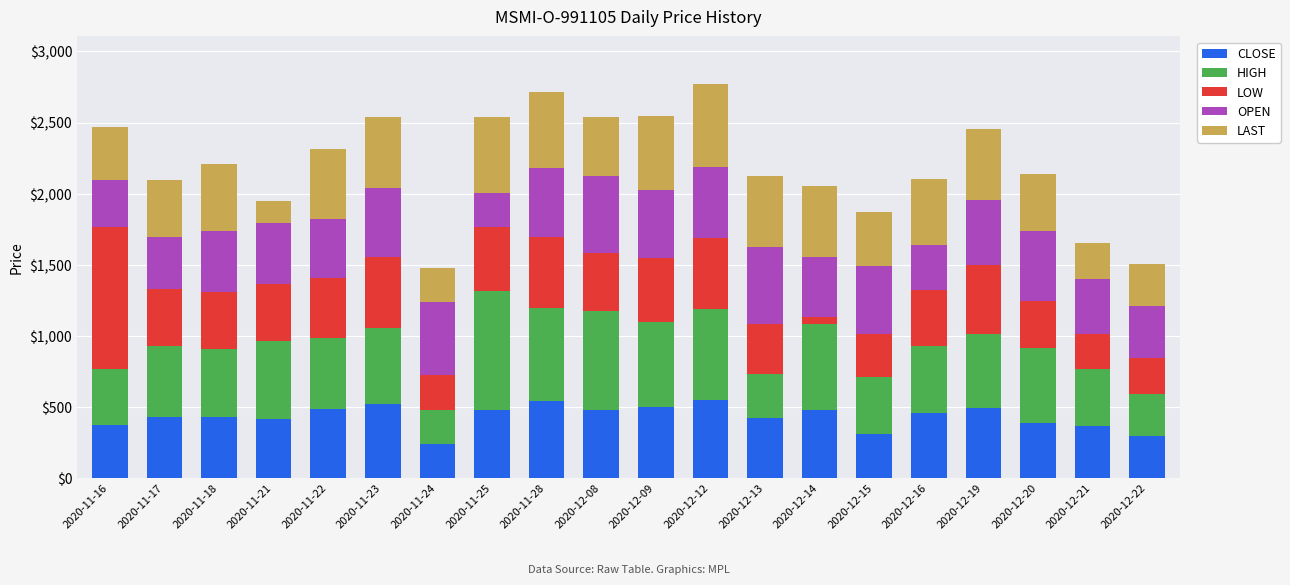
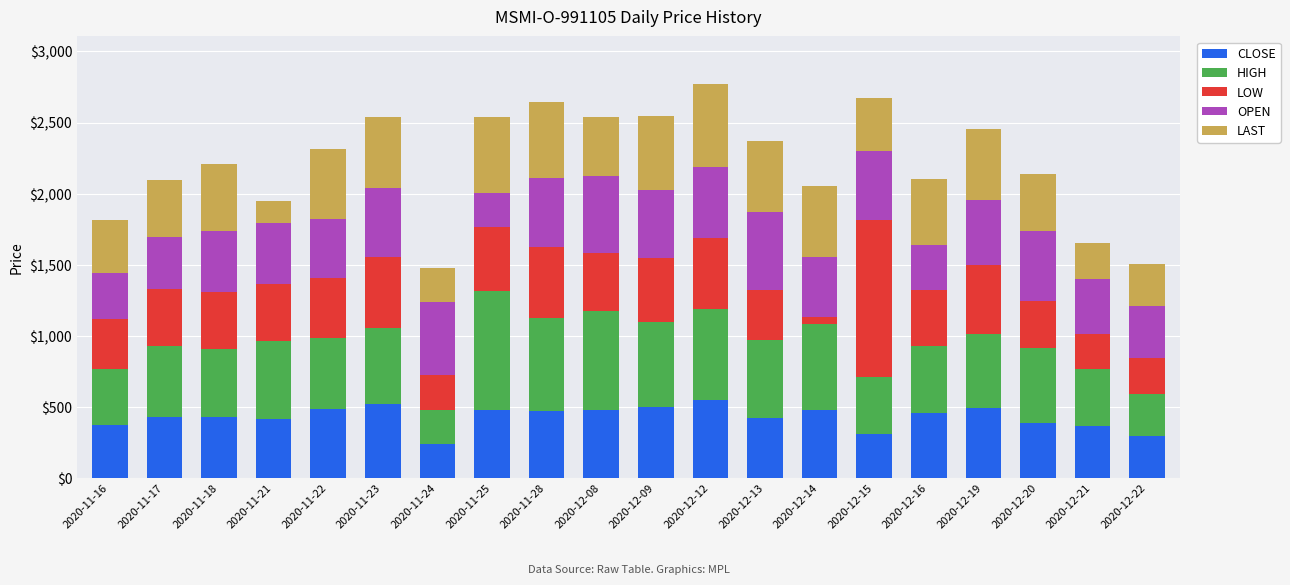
LOW, 2020-11-16: $1,000 -> $350
CLOSE, 2020-11-28: $540 -> $470
HIGH, 2020-12-13: $310 -> $550
LOW, 2020-12-15: $300 -> $1,110
